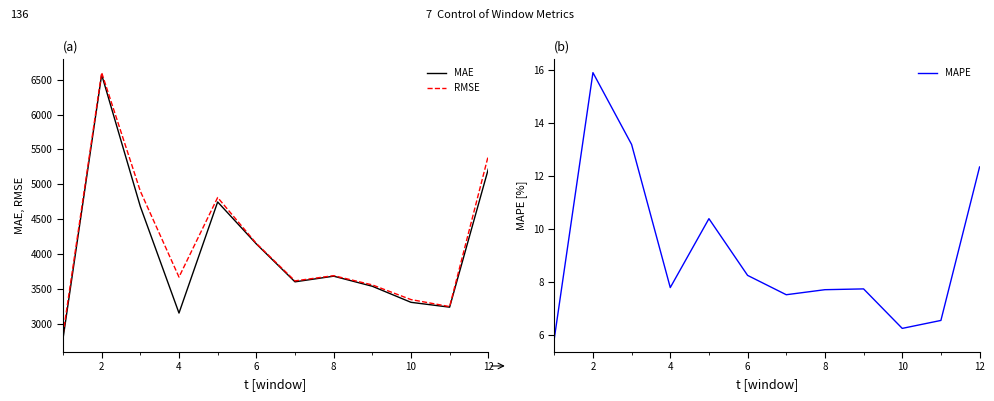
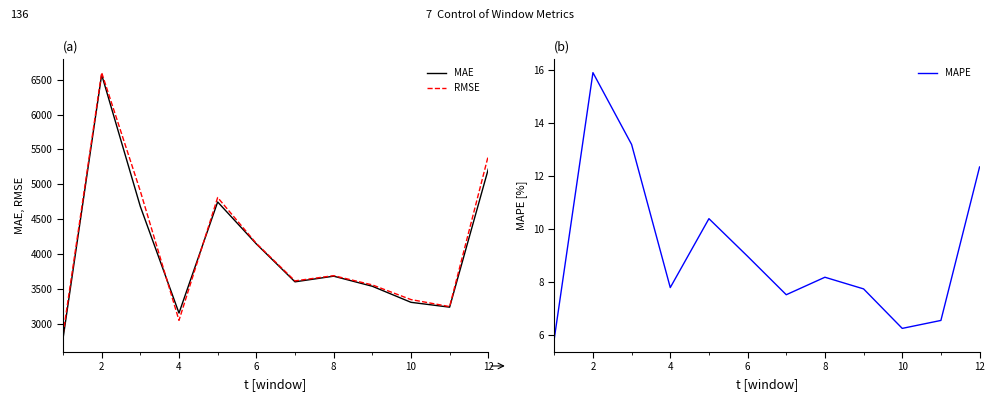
(a), RMSE, 4: 3700 -> 3000
(b), 6: 8.2 -> 9.0
(b), 8: 7.7 -> 8.2
